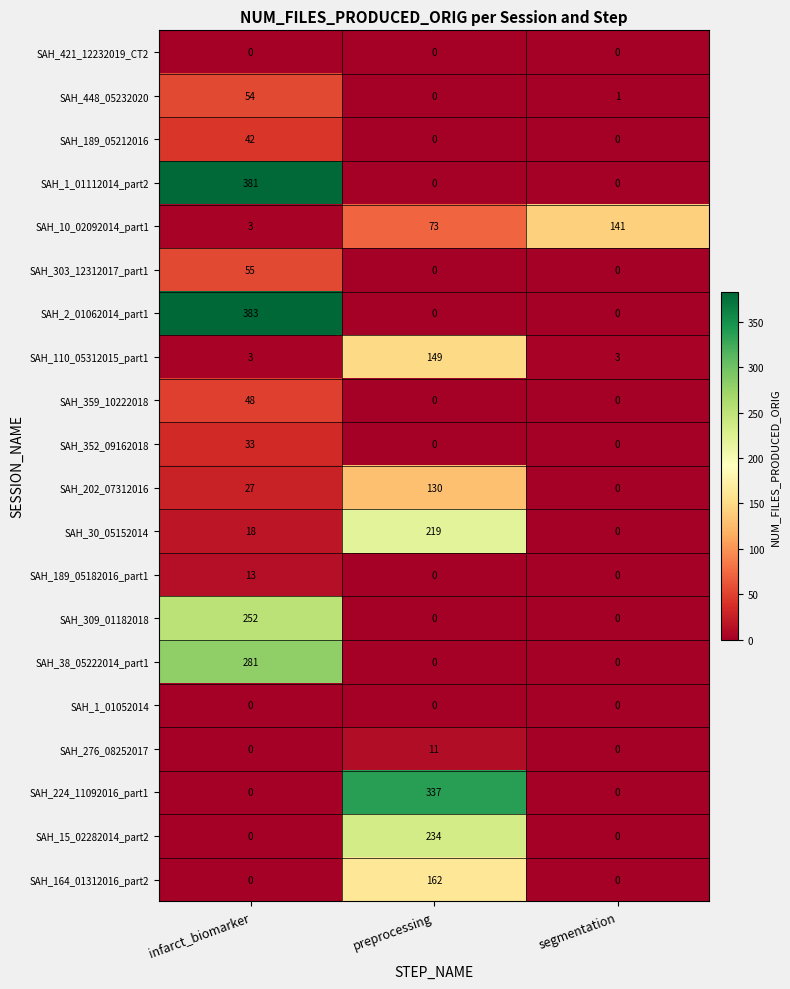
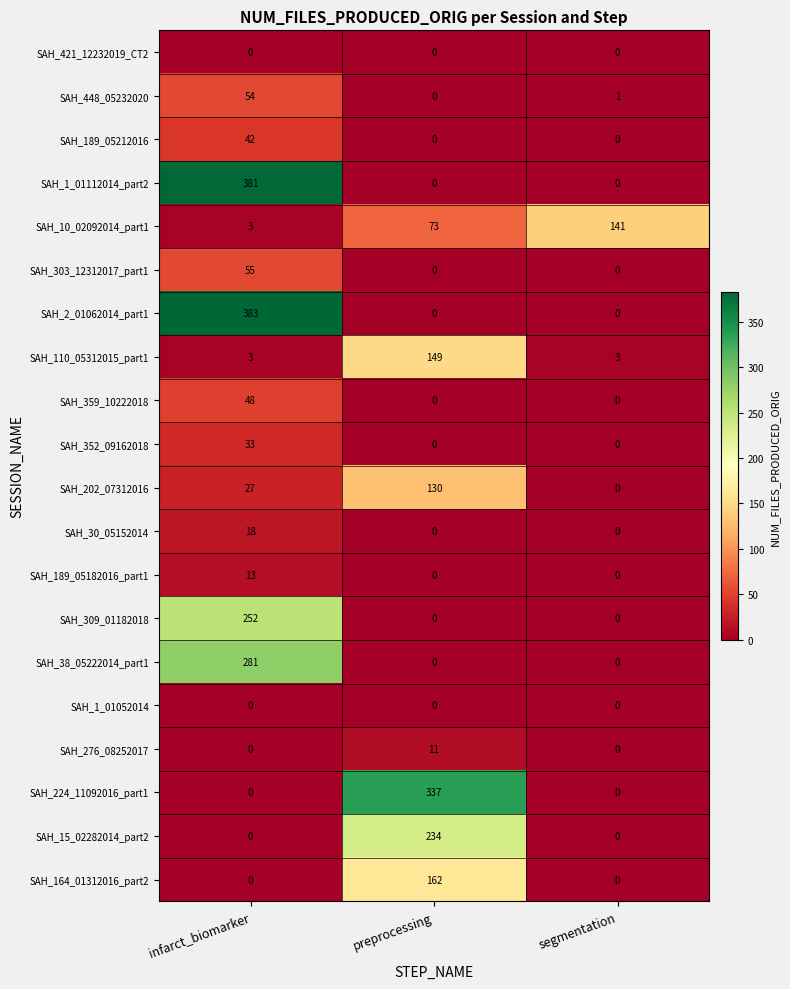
SAH_30_05152014, preprocessing: 219 -> 0
